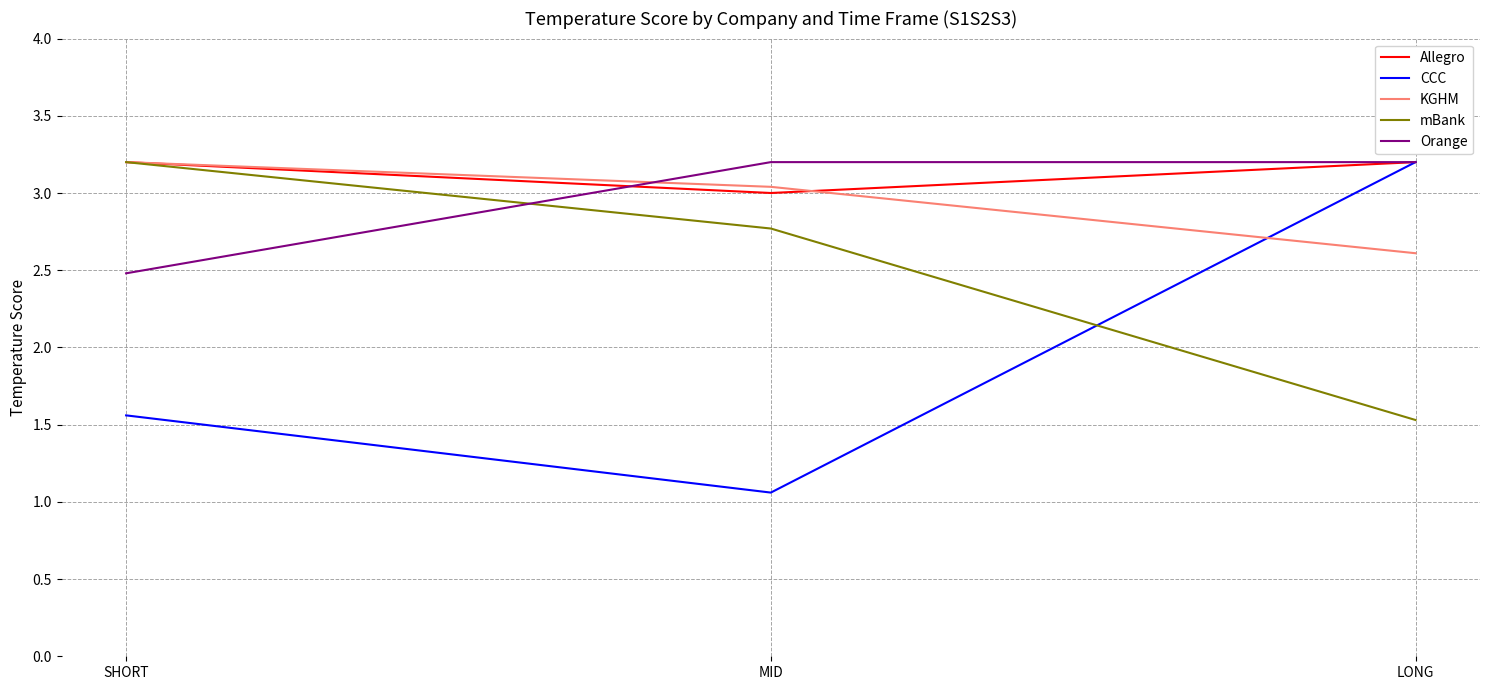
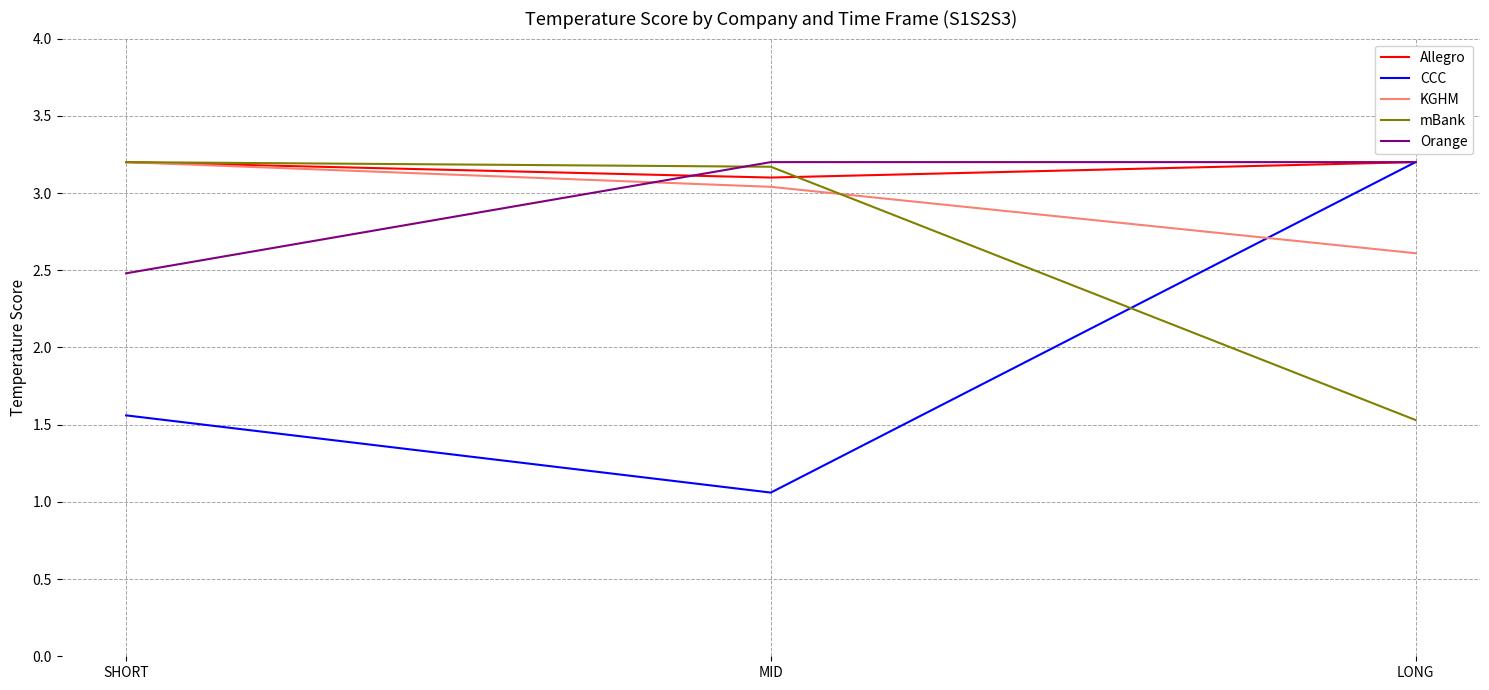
Allegro, MID: 3.0 -> 3.1
mBank, MID: 2.77 -> 3.17
